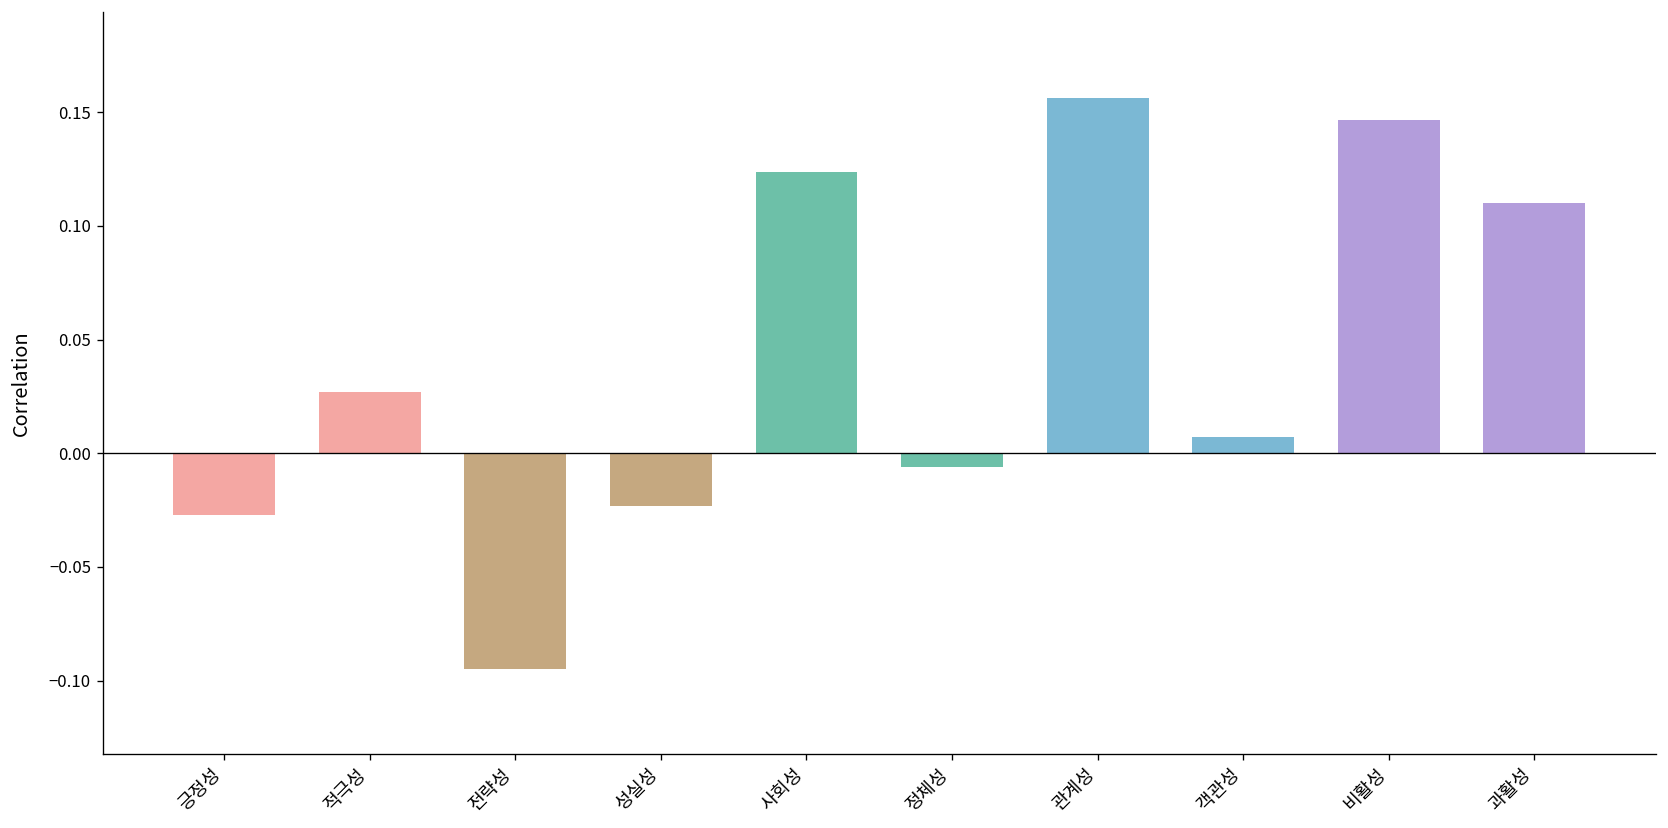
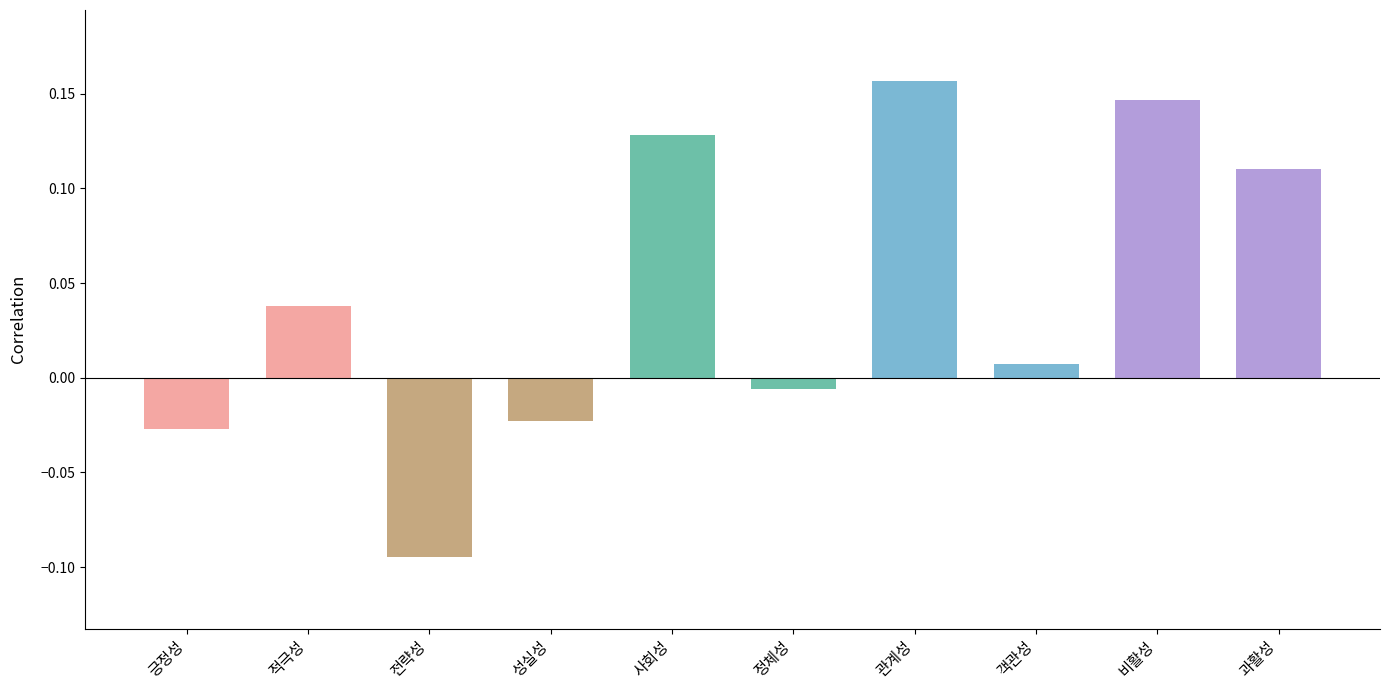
적극성: 0.027 -> 0.038
사회성: 0.124 -> 0.128
